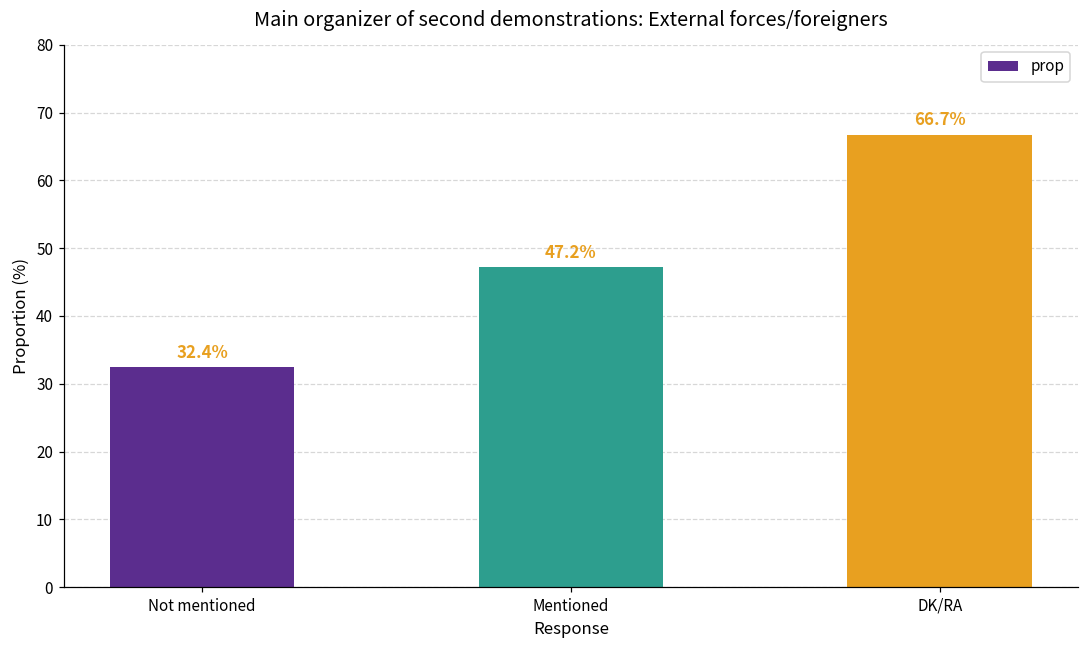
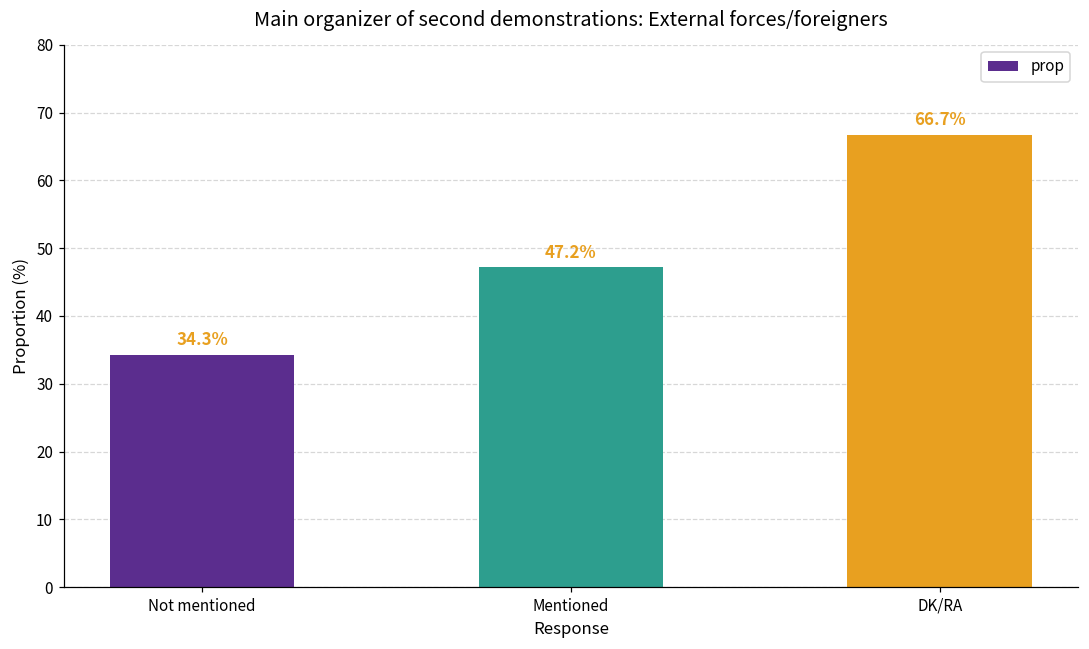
Not mentioned: 32.4% -> 34.3%
